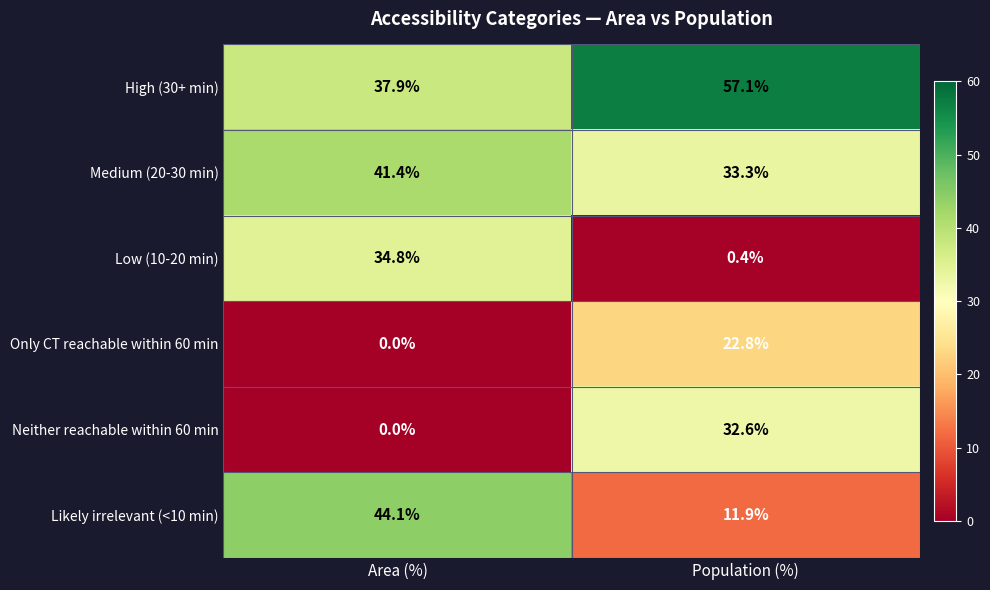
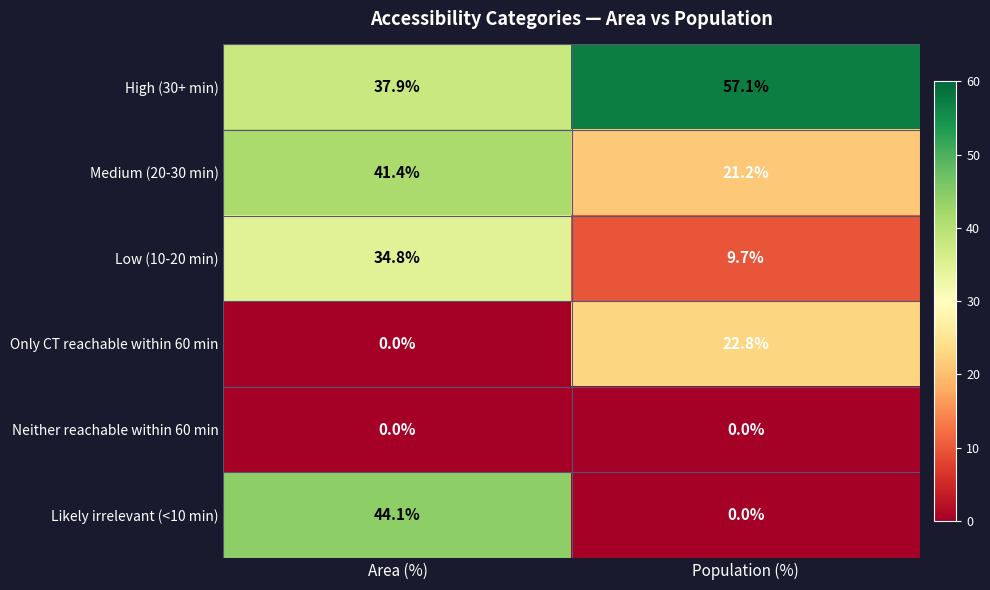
Medium (20-30 min), Population (%): 33.3% -> 21.2%
Low (10-20 min), Population (%): 0.4% -> 9.7%
Neither reachable within 60 min, Population (%): 32.6% -> 0.0%
Likely irrelevant (<10 min), Population (%): 11.9% -> 0.0%
